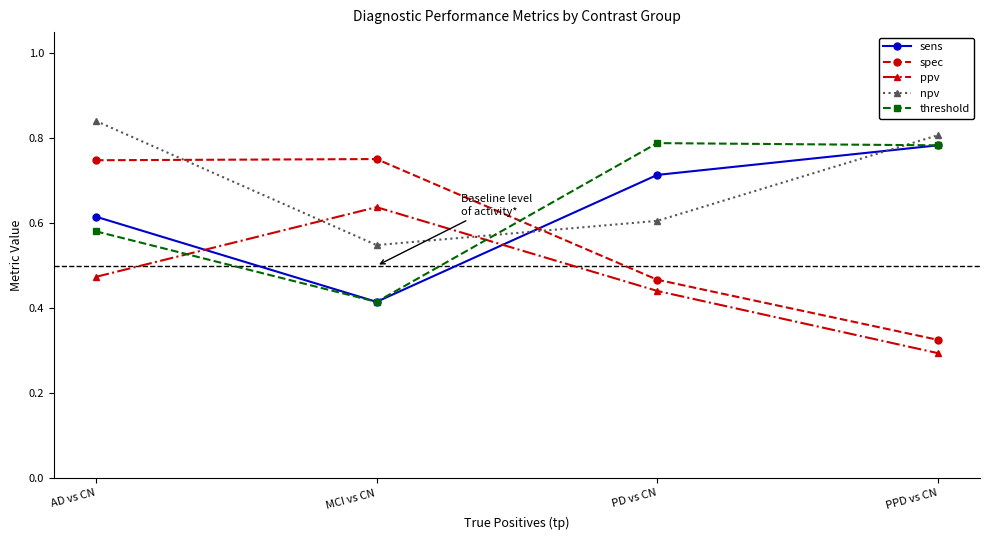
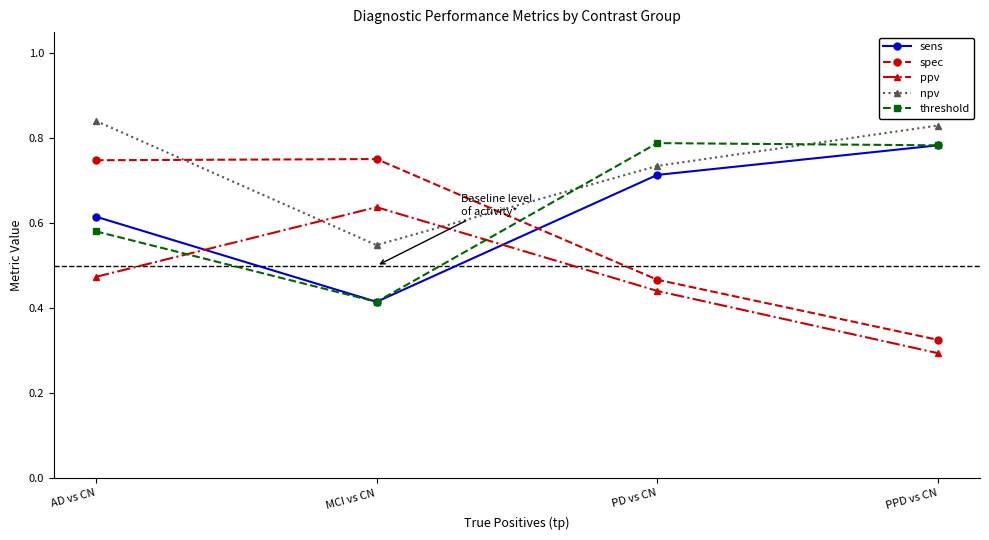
npv, PD vs CN: 0.61 -> 0.74
npv, PPD vs CN: 0.81 -> 0.83
